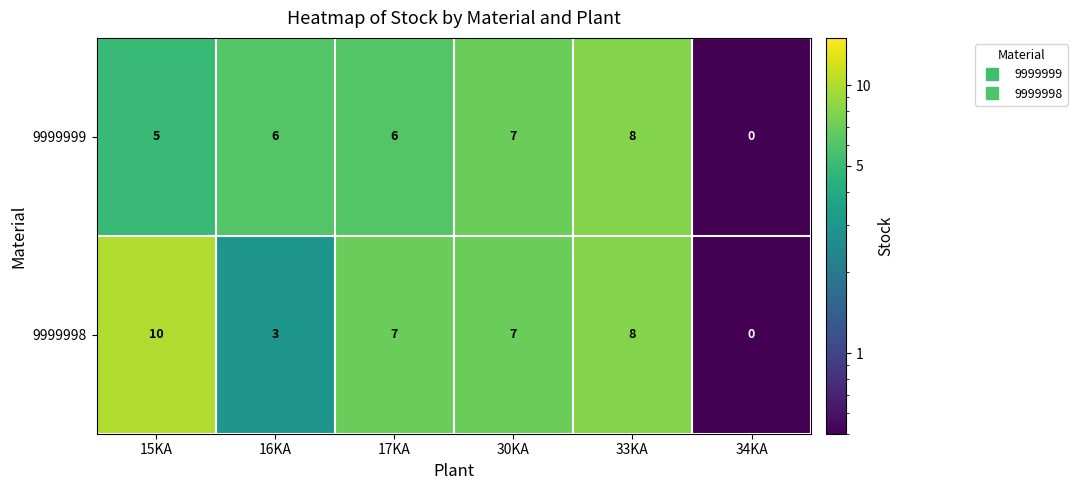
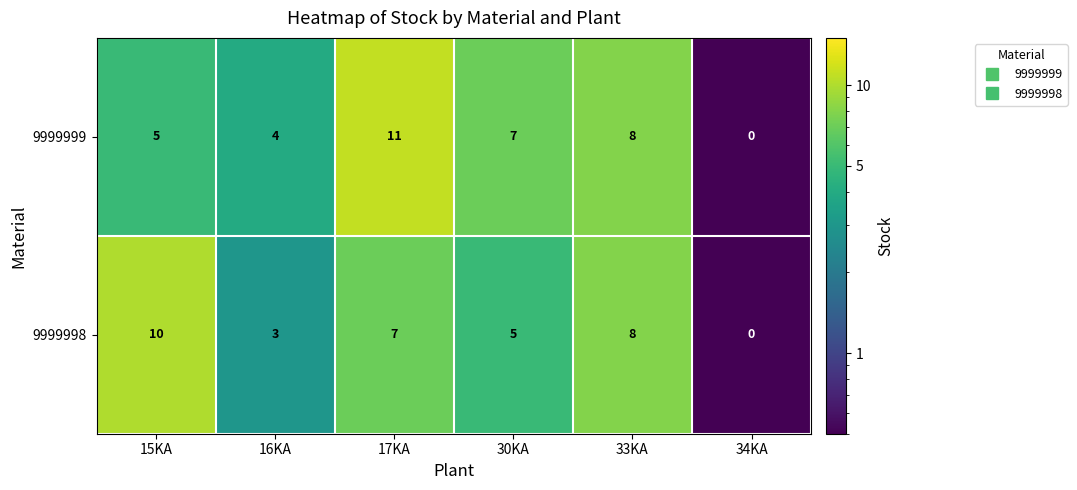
9999999, 16KA: 6 -> 4
9999999, 17KA: 6 -> 11
9999998, 30KA: 7 -> 5
